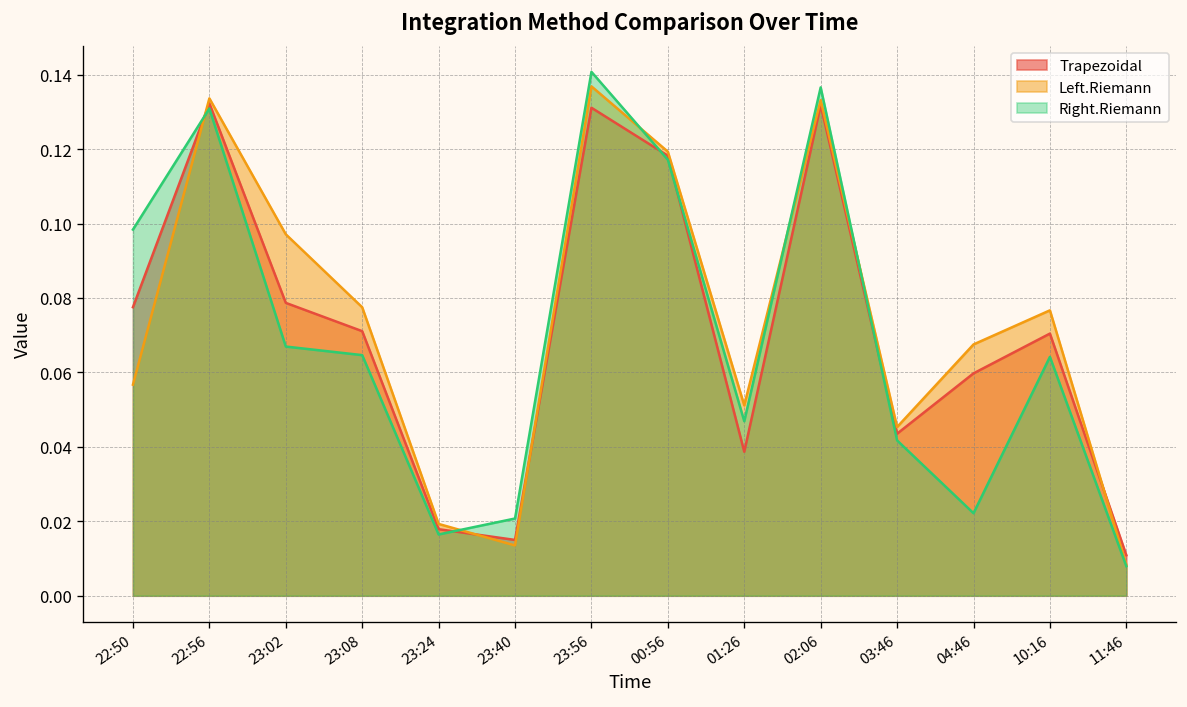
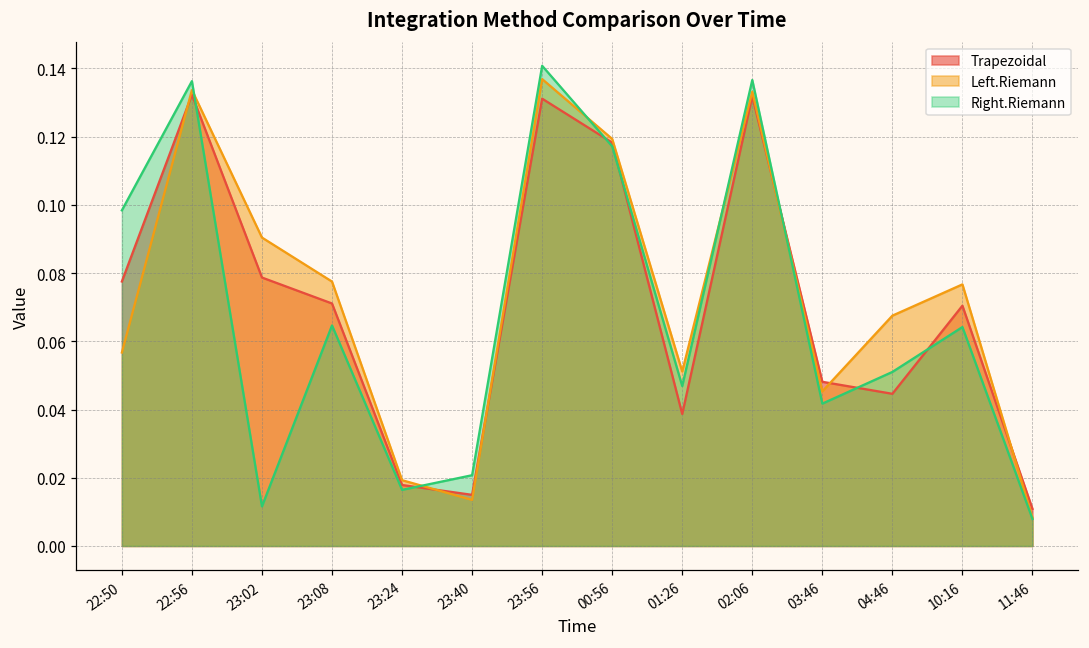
Right.Riemann, 22:56: 0.131 -> 0.136
Left.Riemann, 23:02: 0.097 -> 0.090
Right.Riemann, 23:02: 0.067 -> 0.012
Trapezoidal, 03:46: 0.044 -> 0.048
Trapezoidal, 04:46: 0.060 -> 0.045
Right.Riemann, 04:46: 0.022 -> 0.051
